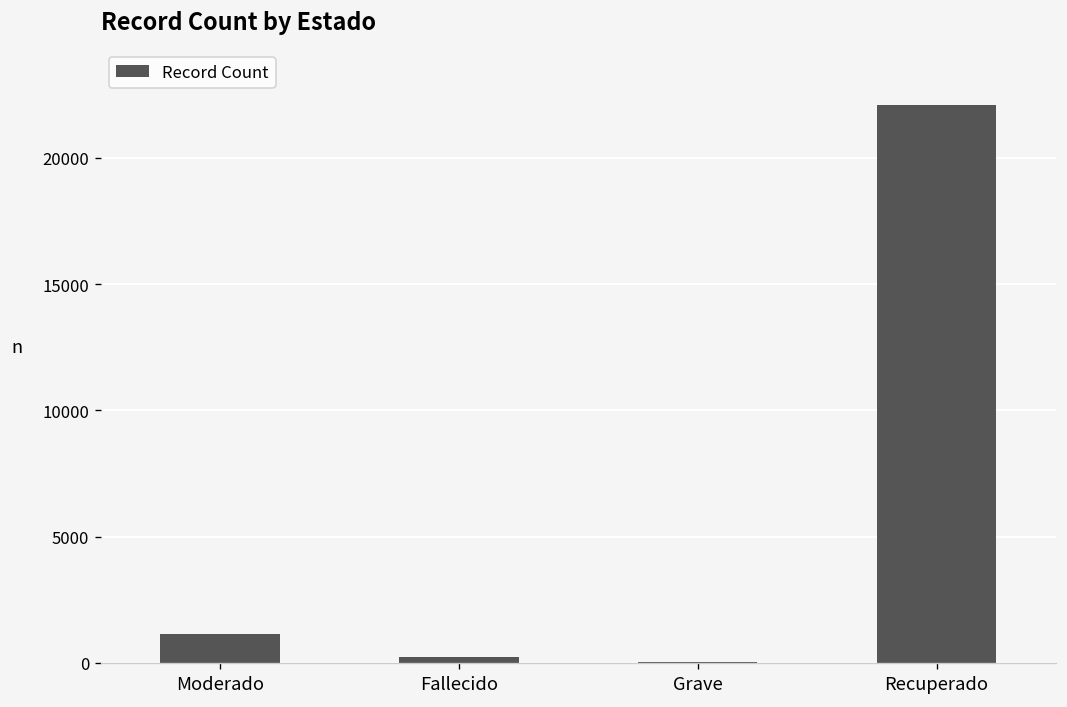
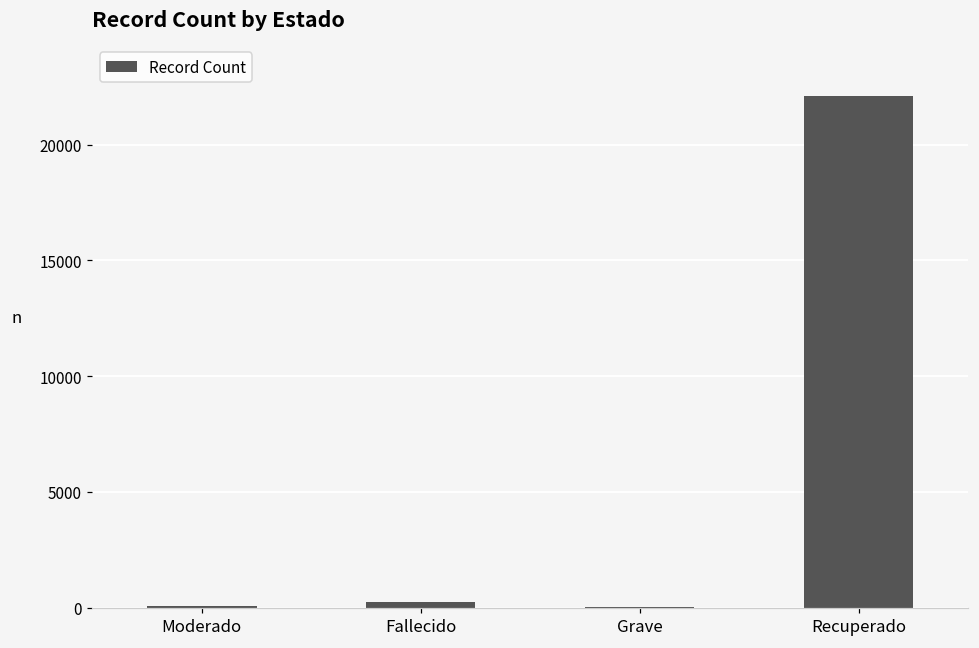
Moderado: 1100 -> 100
